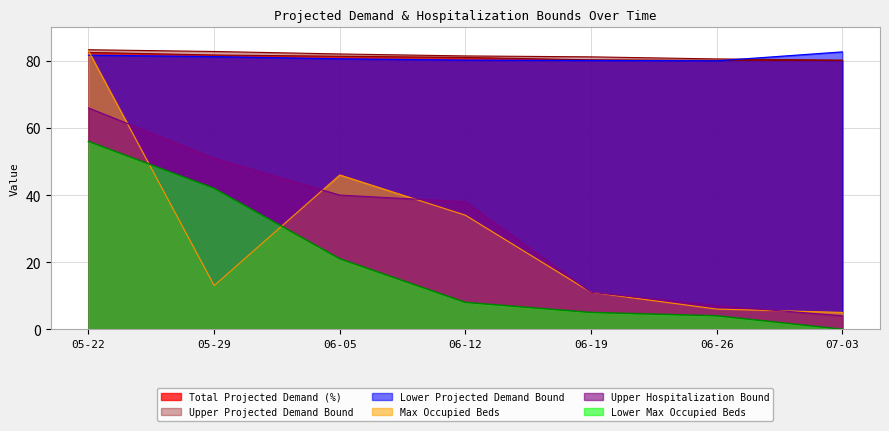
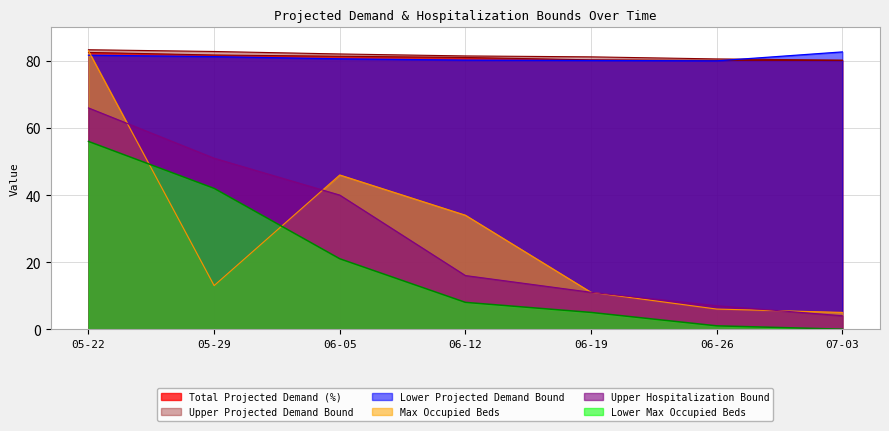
Upper Hospitalization Bound, 06-12: 38 -> 16
Lower Max Occupied Beds, 06-26: 4 -> 1
